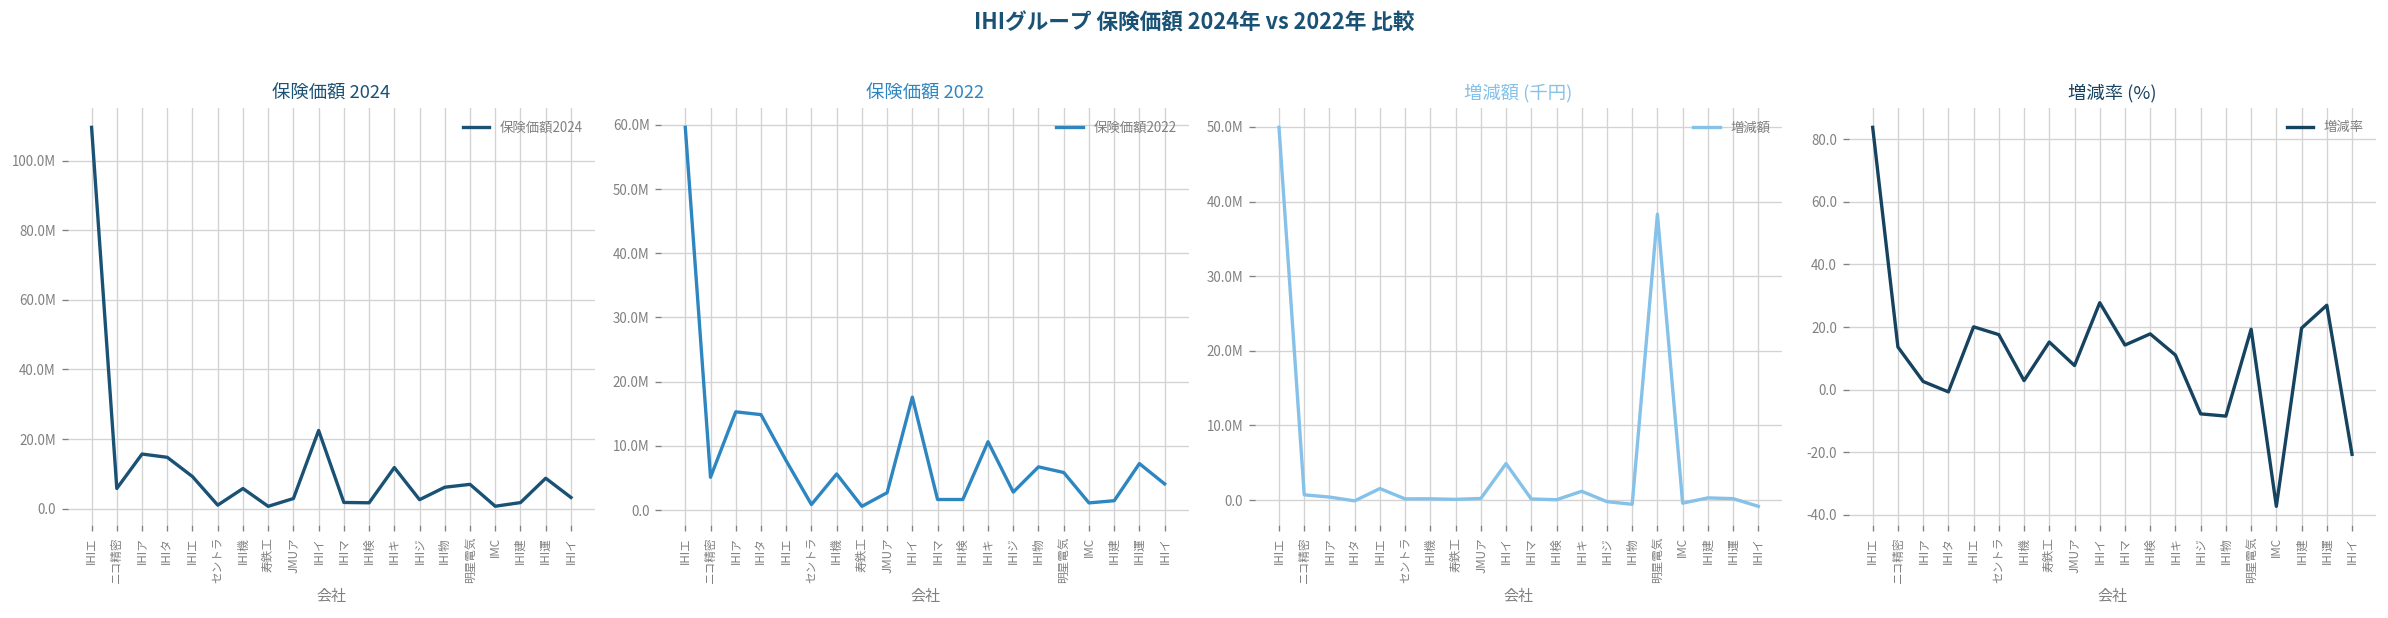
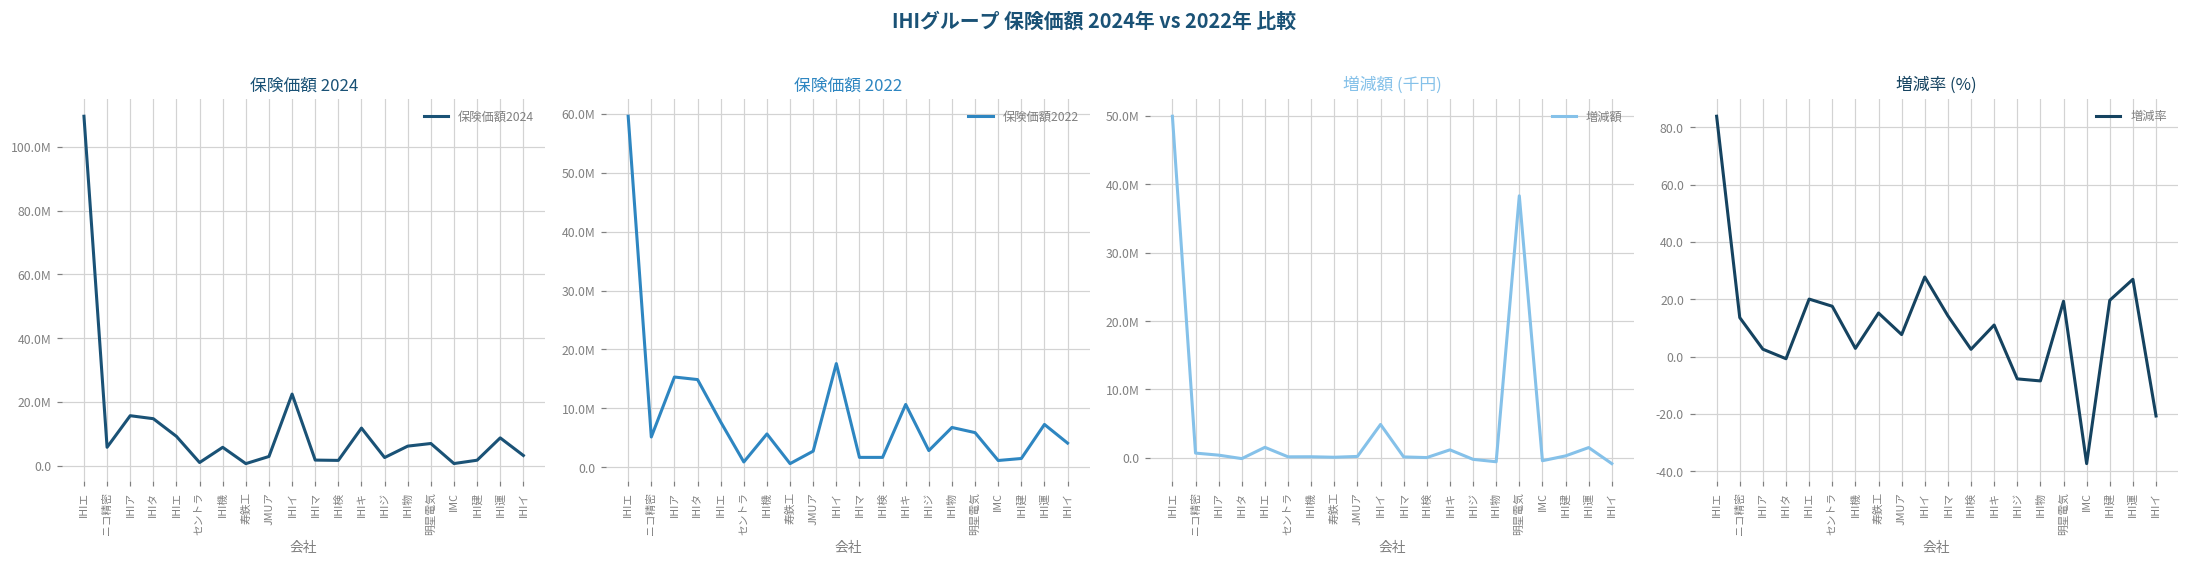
増減額 (千円), IHI運: 0 -> 2000000
増減率 (%), IHI検: 18 -> 3
